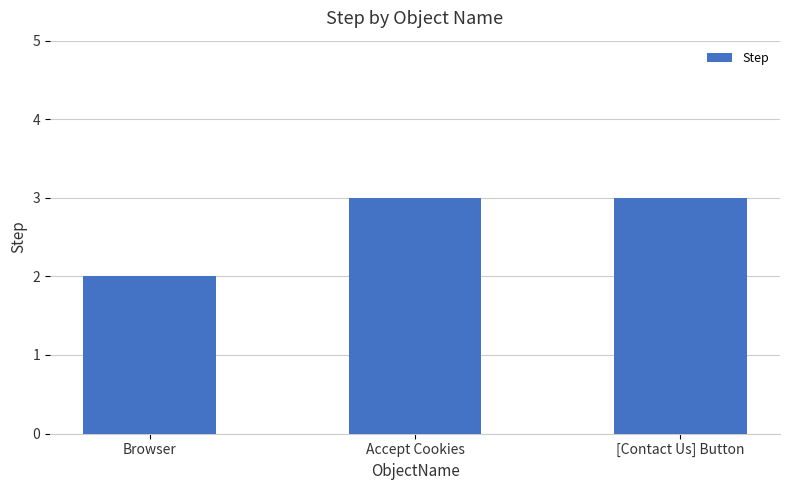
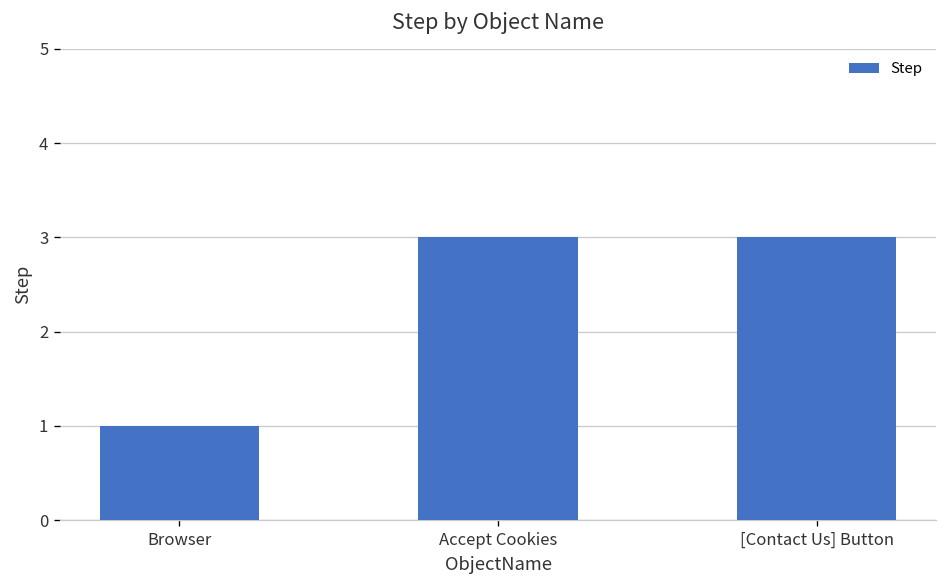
Browser: 2 -> 1
